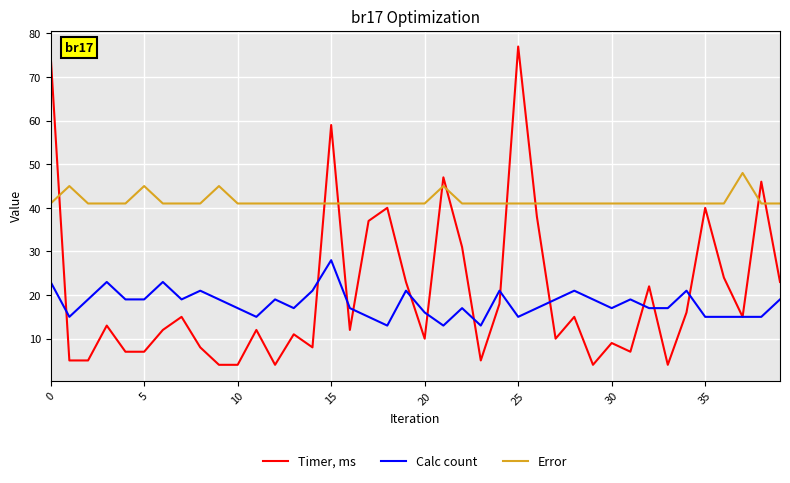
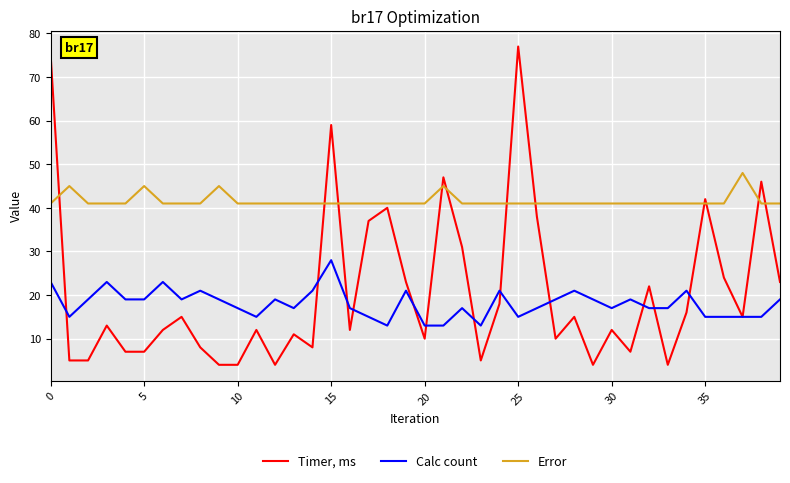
Calc count, 20: 16 -> 13
Timer, ms, 30: 9 -> 12
Timer, ms, 35: 40 -> 42
